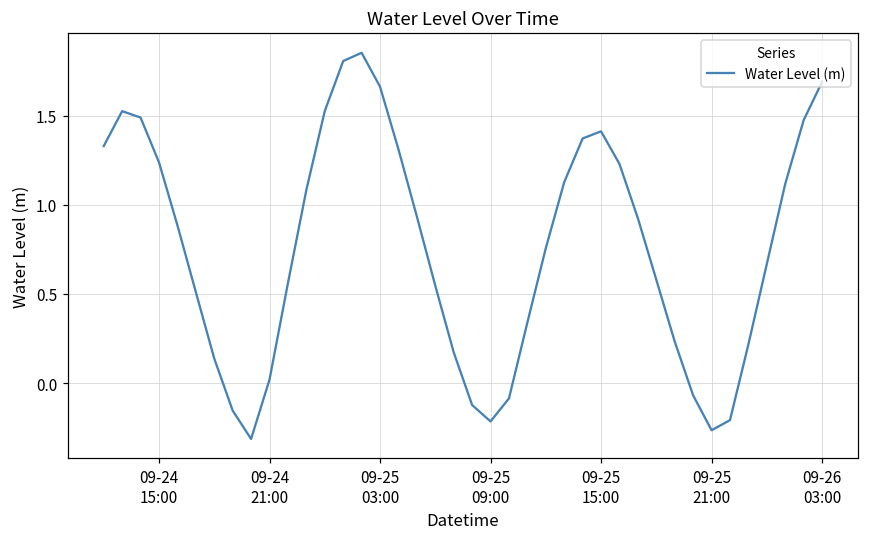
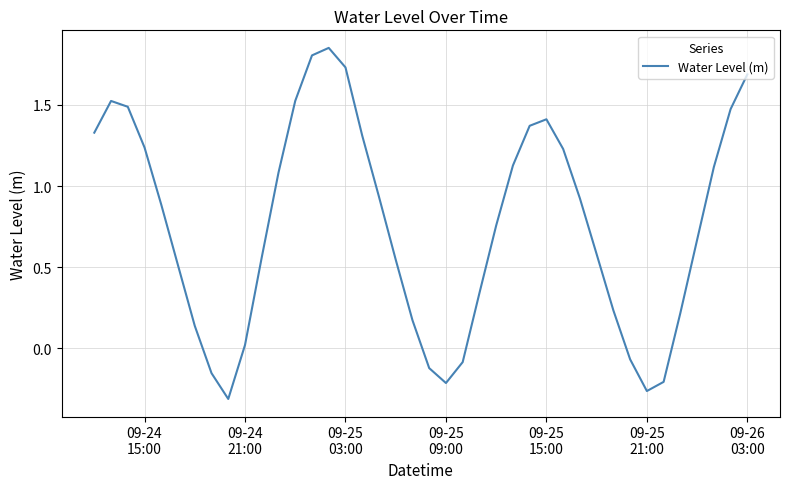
09-25 03:00: 1.66 -> 1.73
